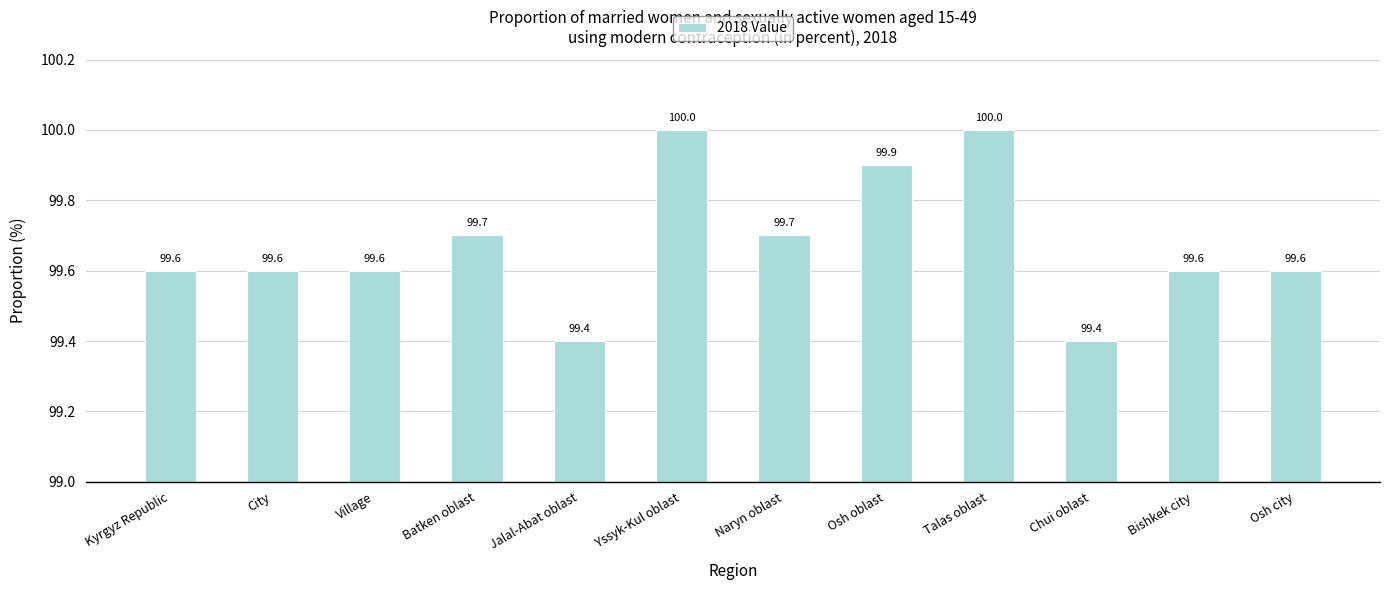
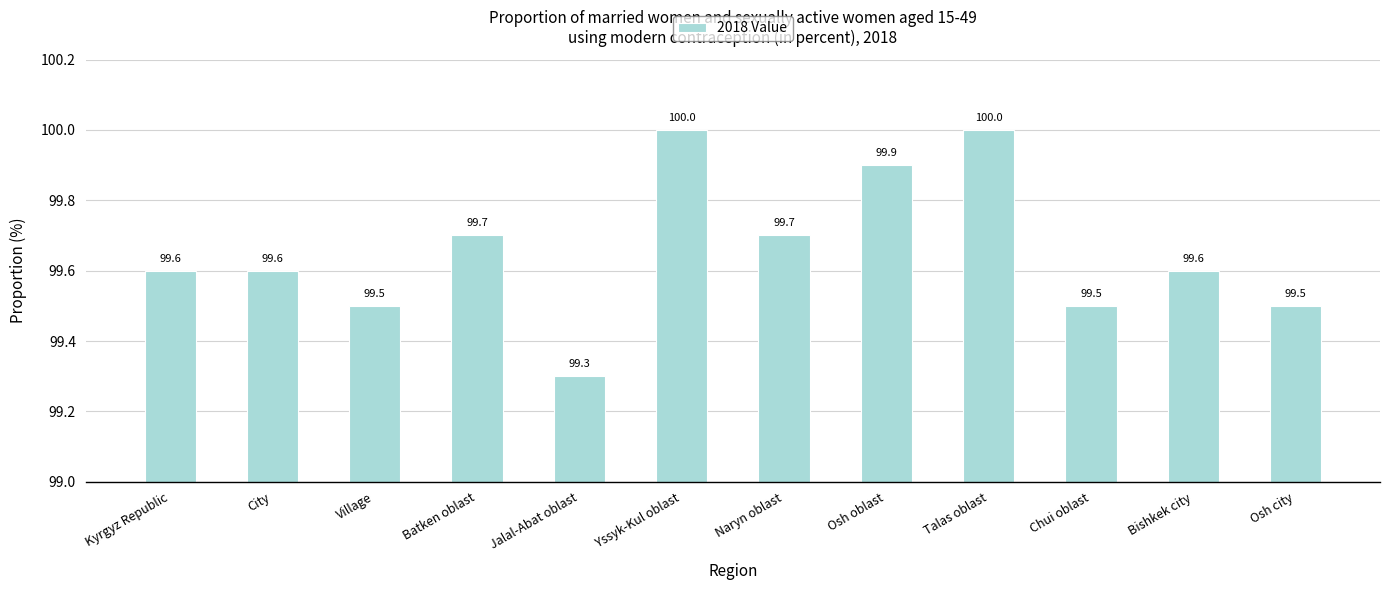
Village: 99.6 -> 99.5
Jalal-Abat oblast: 99.4 -> 99.3
Chui oblast: 99.4 -> 99.5
Osh city: 99.6 -> 99.5
